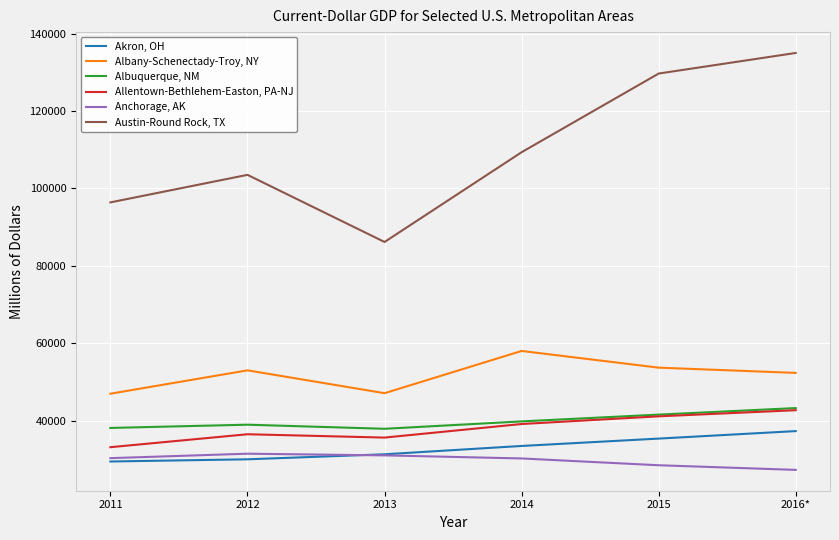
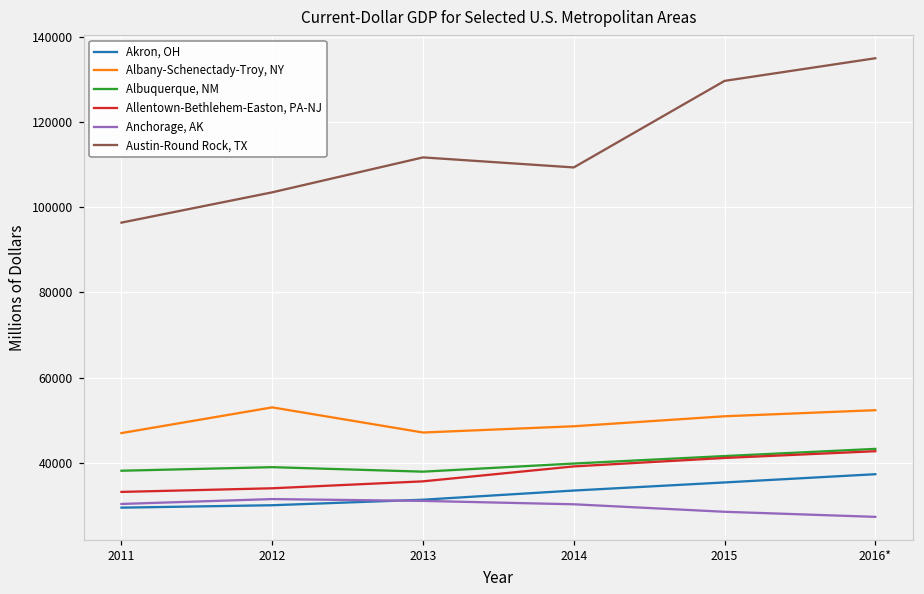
Allentown-Bethlehem-Easton, PA-NJ, 2012: 36000 -> 34000
Austin-Round Rock, TX, 2013: 86000 -> 112000
Albany-Schenectady-Troy, NY, 2014: 58000 -> 49000
Albany-Schenectady-Troy, NY, 2015: 54000 -> 51000
